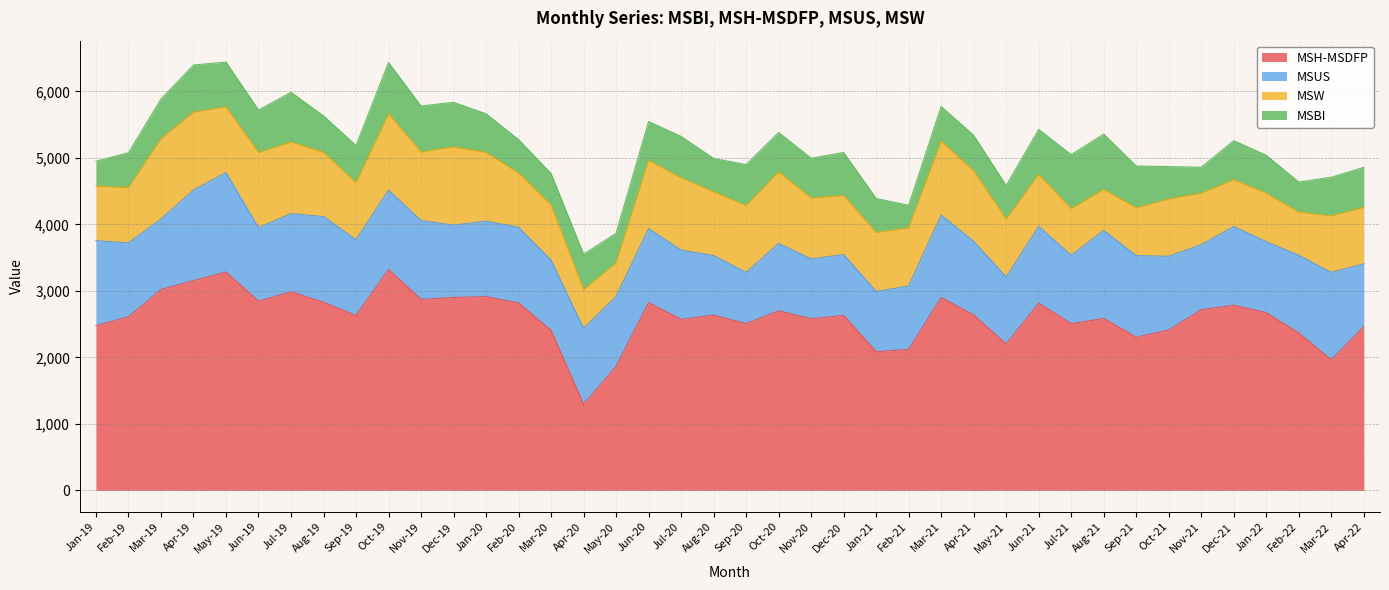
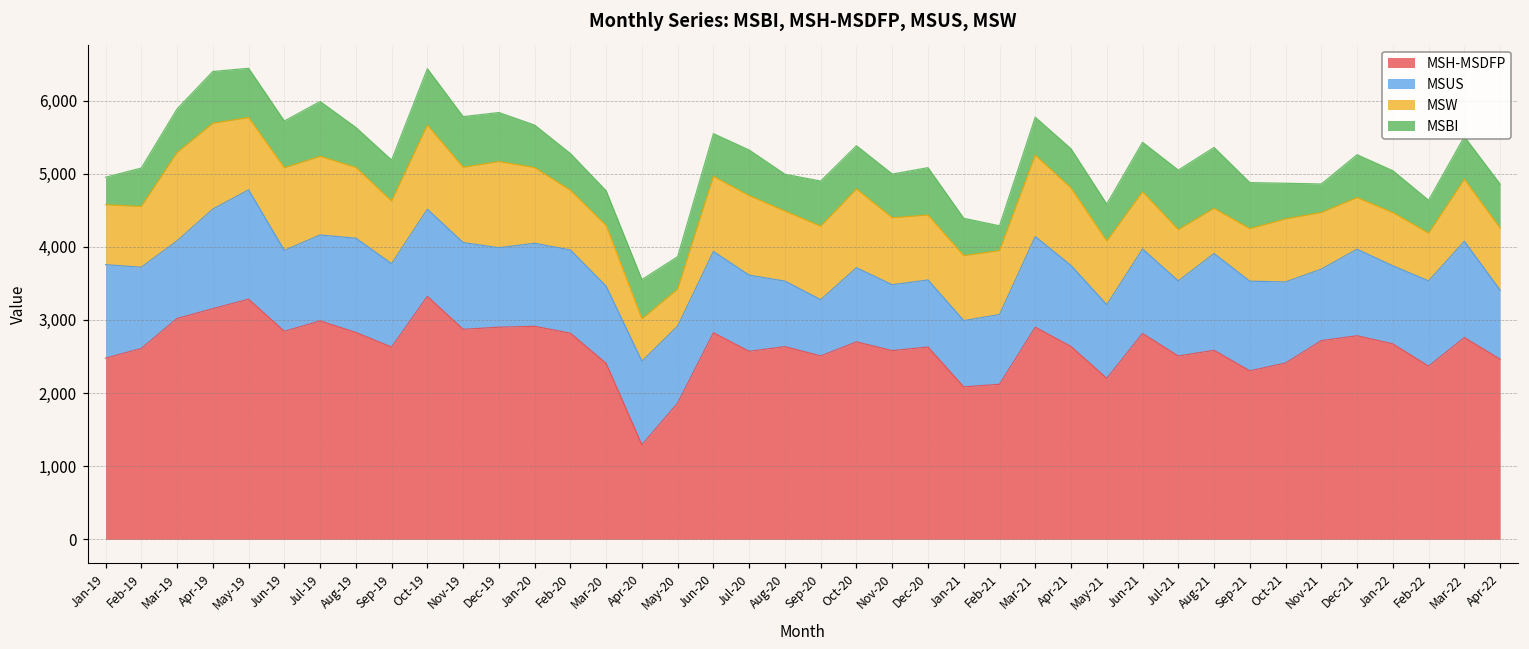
MSH-MSDFP, Mar-22: 2,000 -> 2,800
